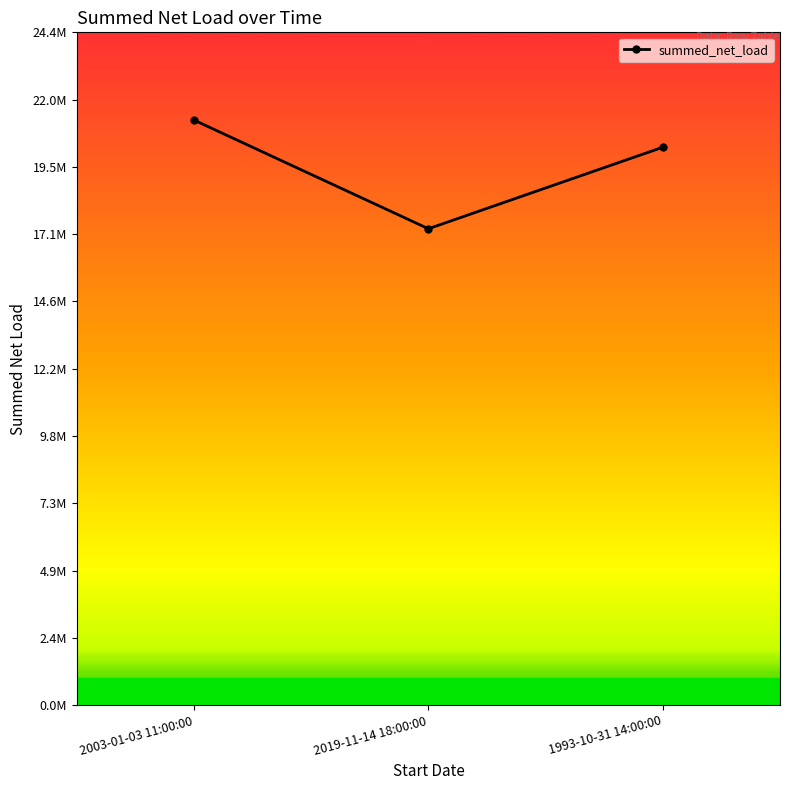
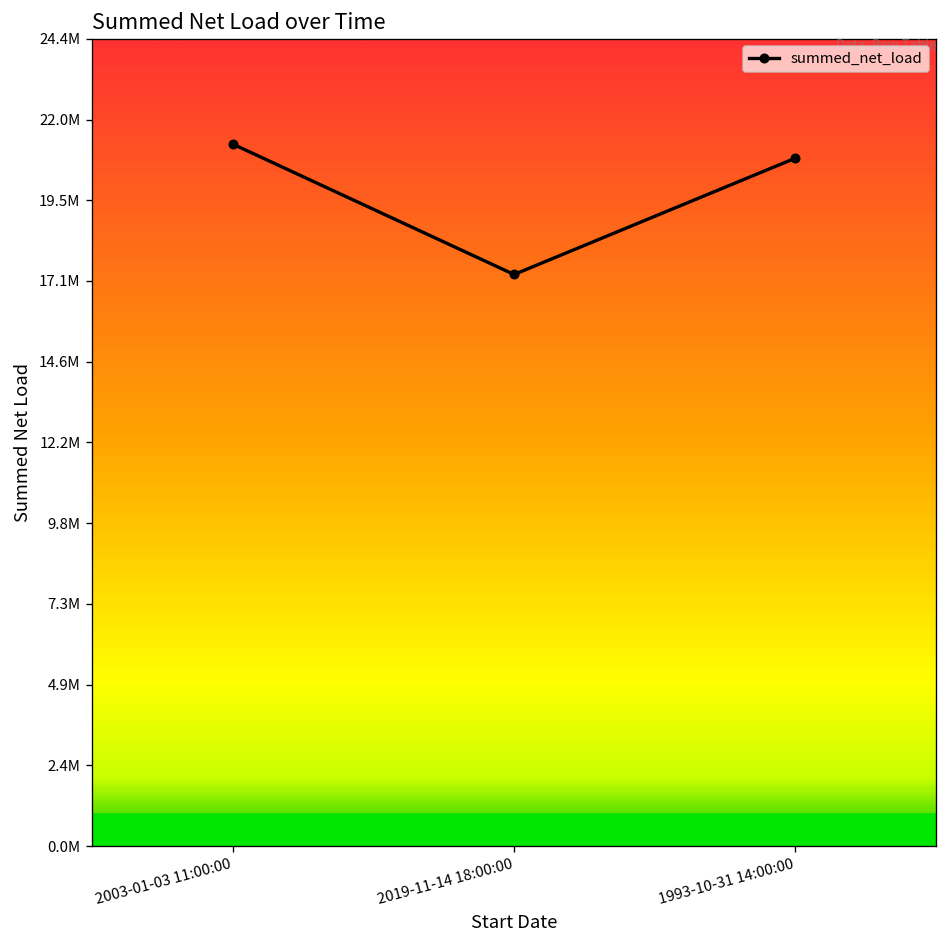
1993-10-31 14:00:00: 20200000 -> 20800000
